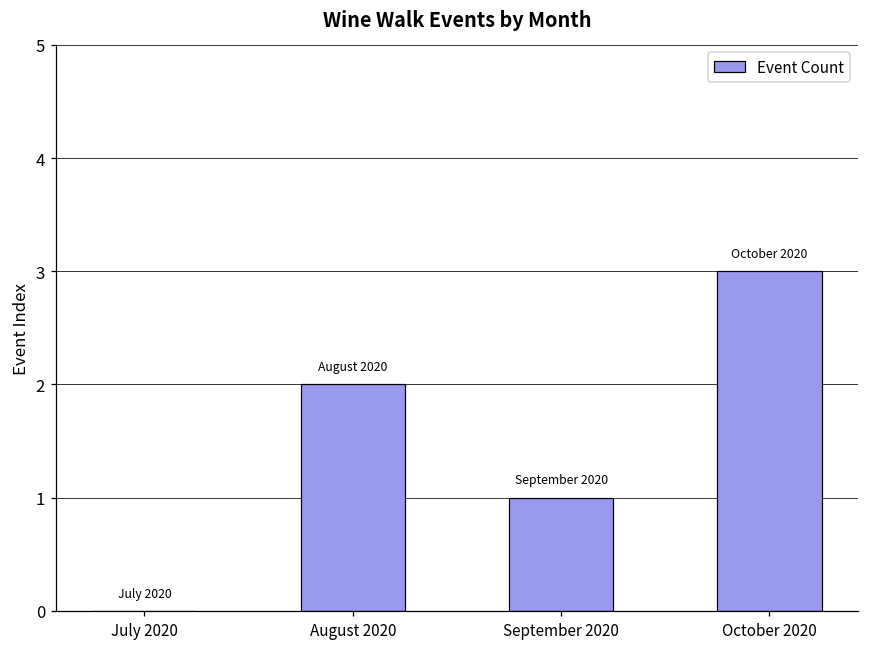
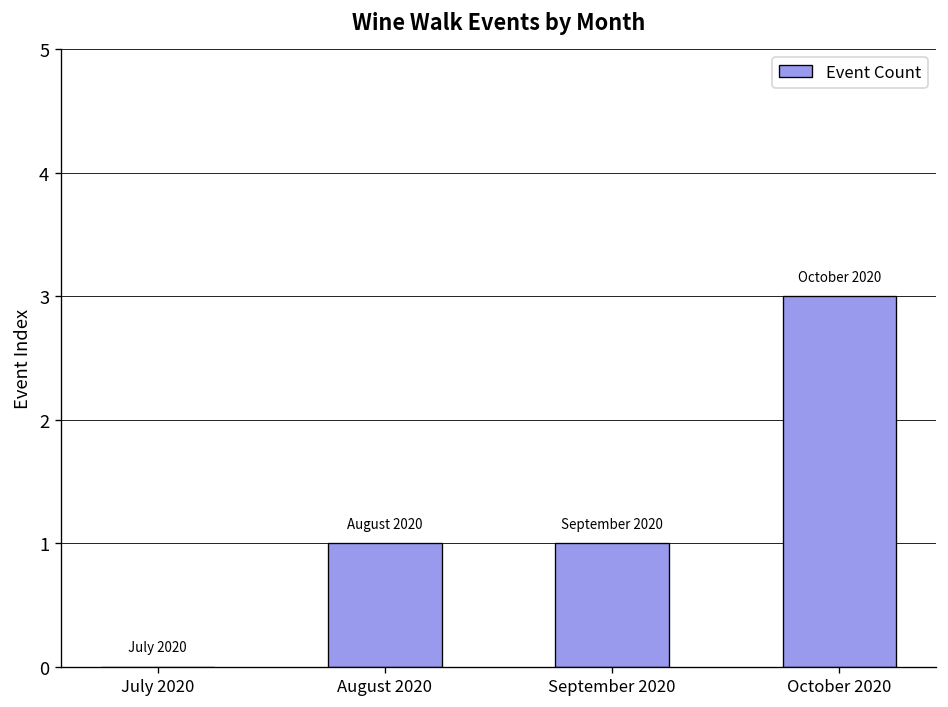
August 2020: 2 -> 1
